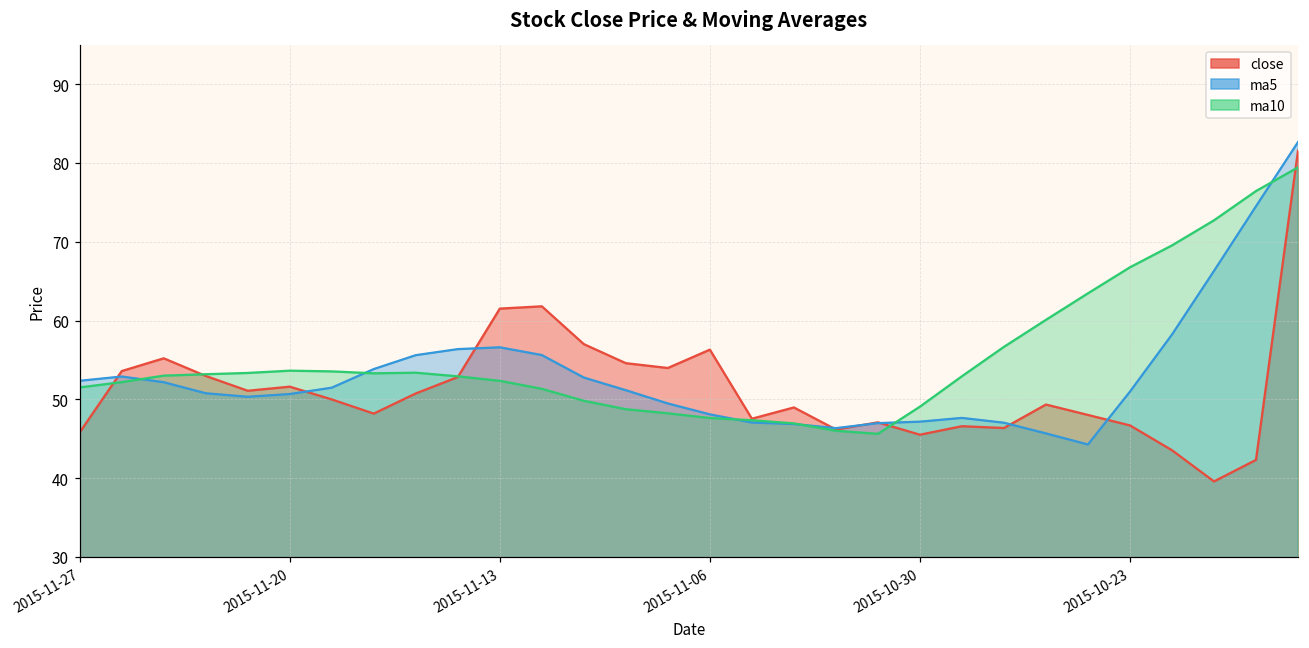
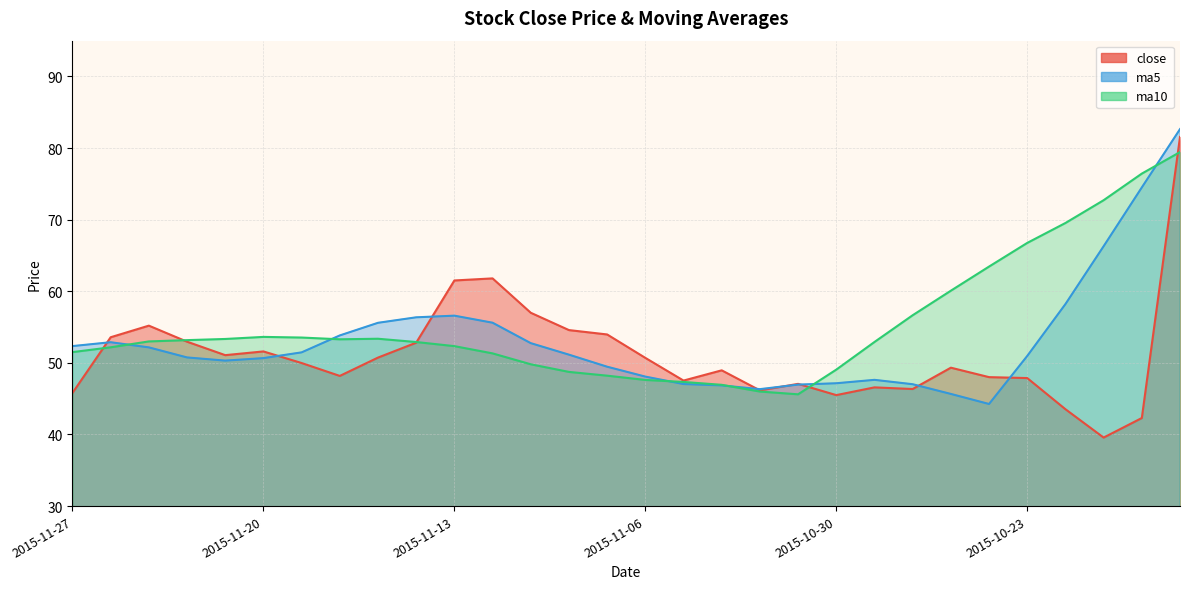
close, 2015-11-06: 56 -> 51
close, 2015-10-23: 47 -> 48
